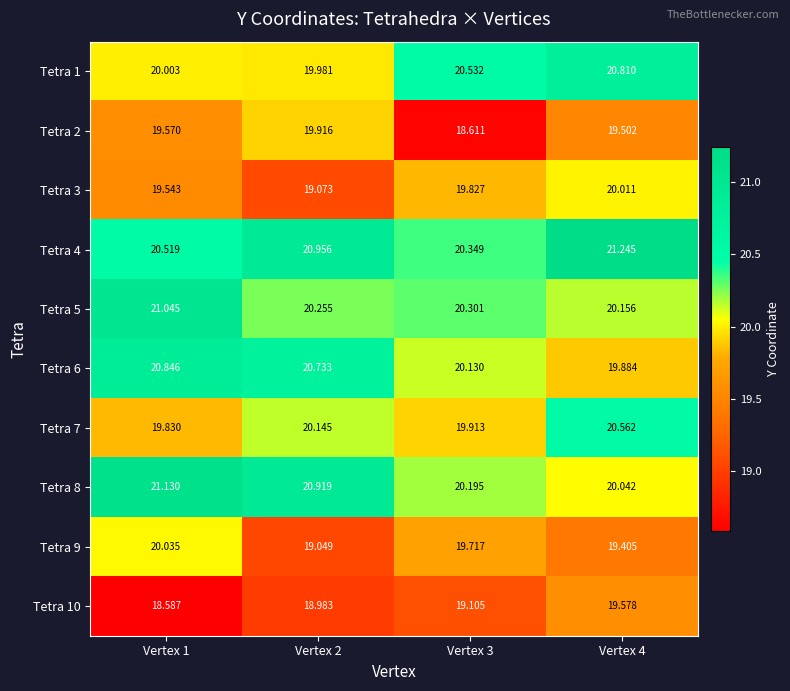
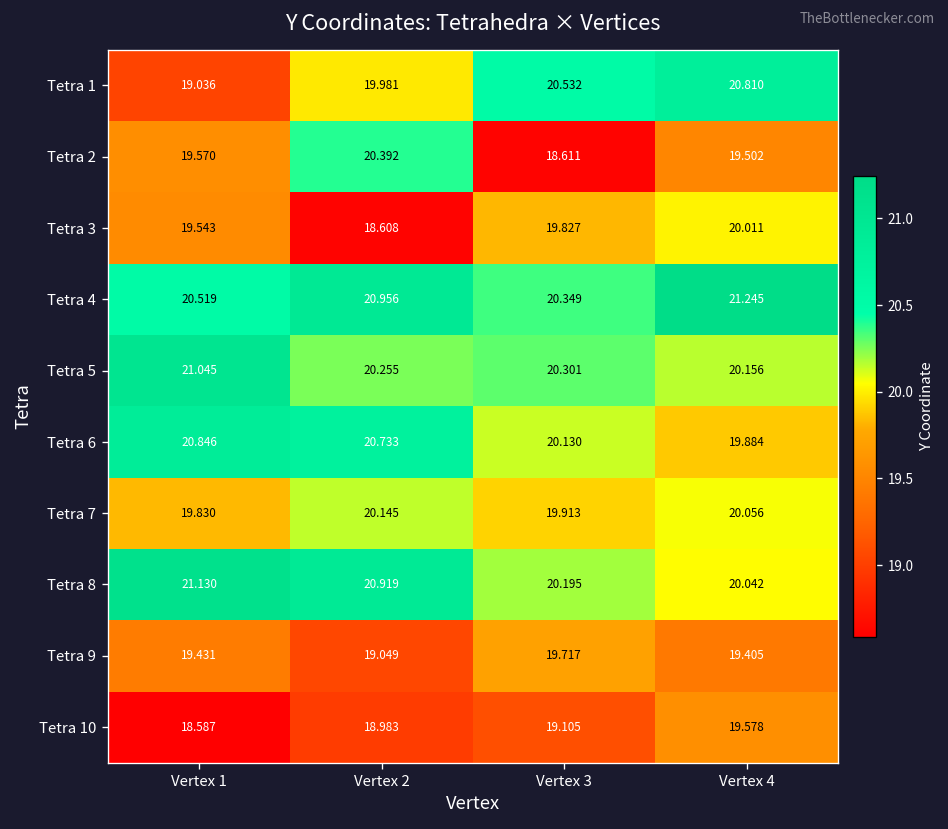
Tetra 1, Vertex 1: 20.003 -> 19.036
Tetra 2, Vertex 2: 19.916 -> 20.392
Tetra 3, Vertex 2: 19.073 -> 18.608
Tetra 7, Vertex 4: 20.562 -> 20.056
Tetra 9, Vertex 1: 20.035 -> 19.431
